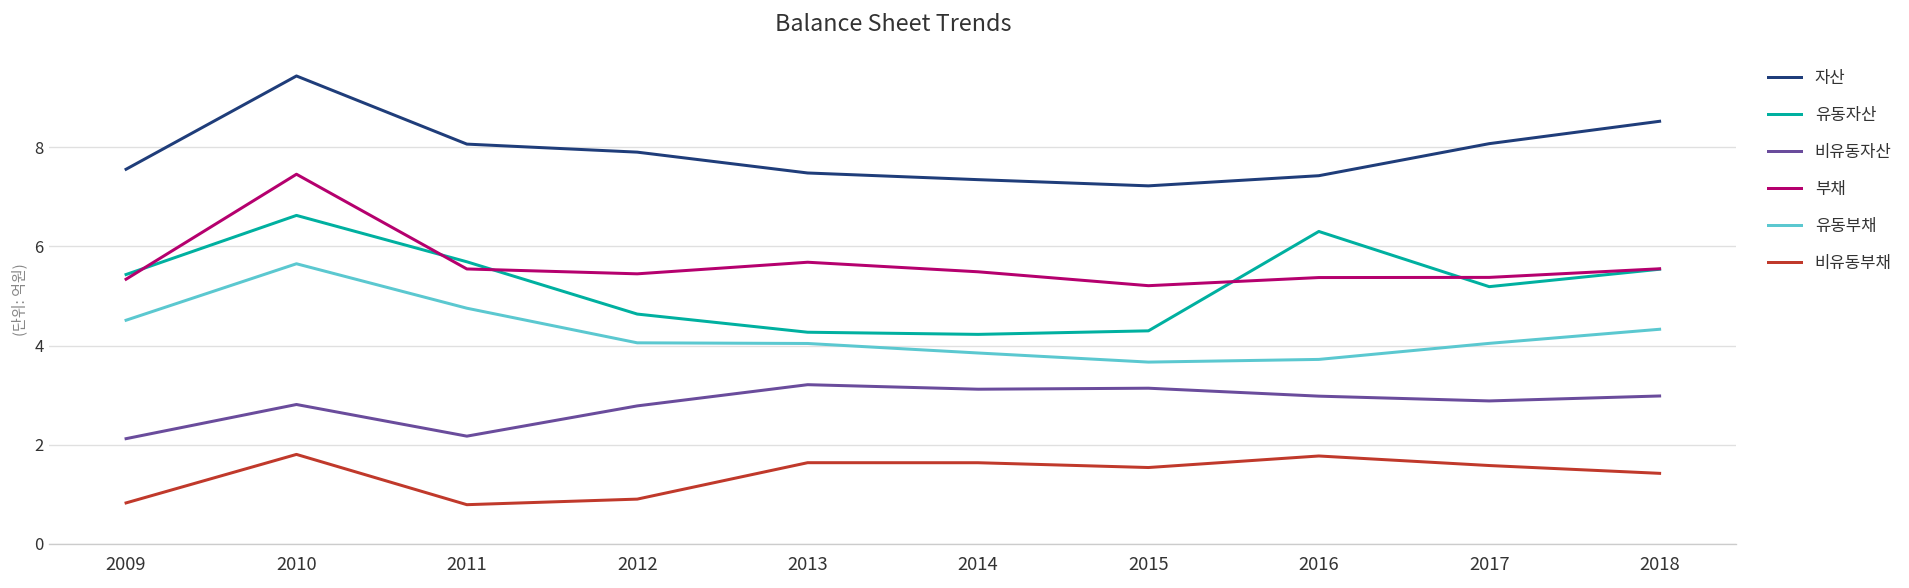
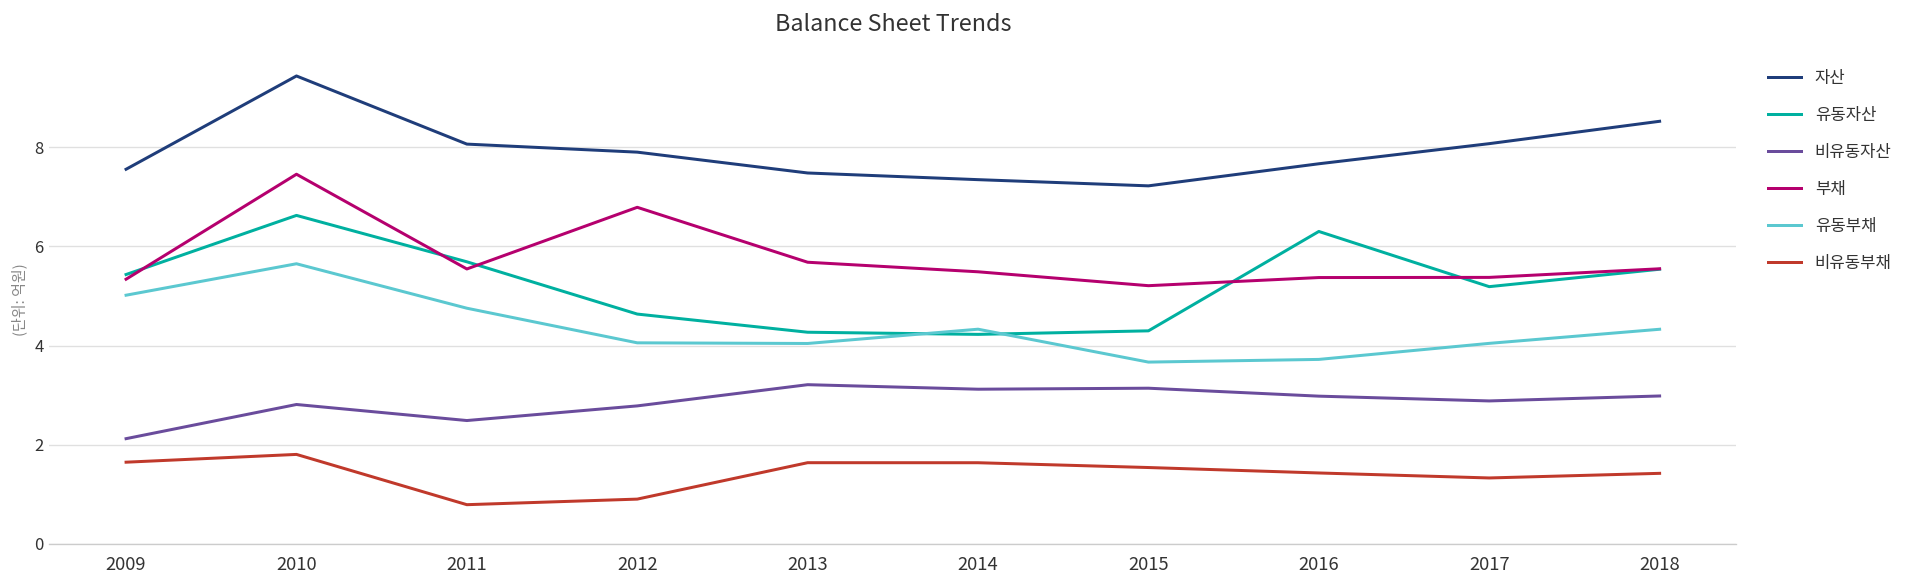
유동부채, 2009: 4.5 -> 5.0
비유동부채, 2009: 0.8 -> 1.6
비유동자산, 2011: 2.2 -> 2.5
부채, 2012: 5.4 -> 6.8
유동부채, 2014: 3.8 -> 4.3
자산, 2016: 7.4 -> 7.7
비유동부채, 2016: 1.8 -> 1.4
비유동부채, 2017: 1.6 -> 1.3
